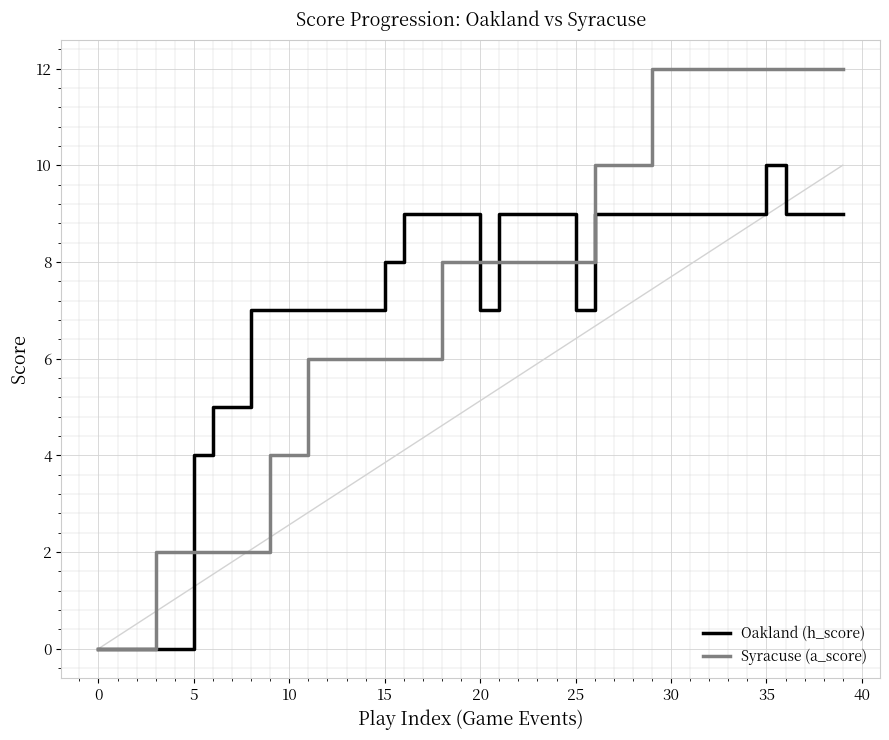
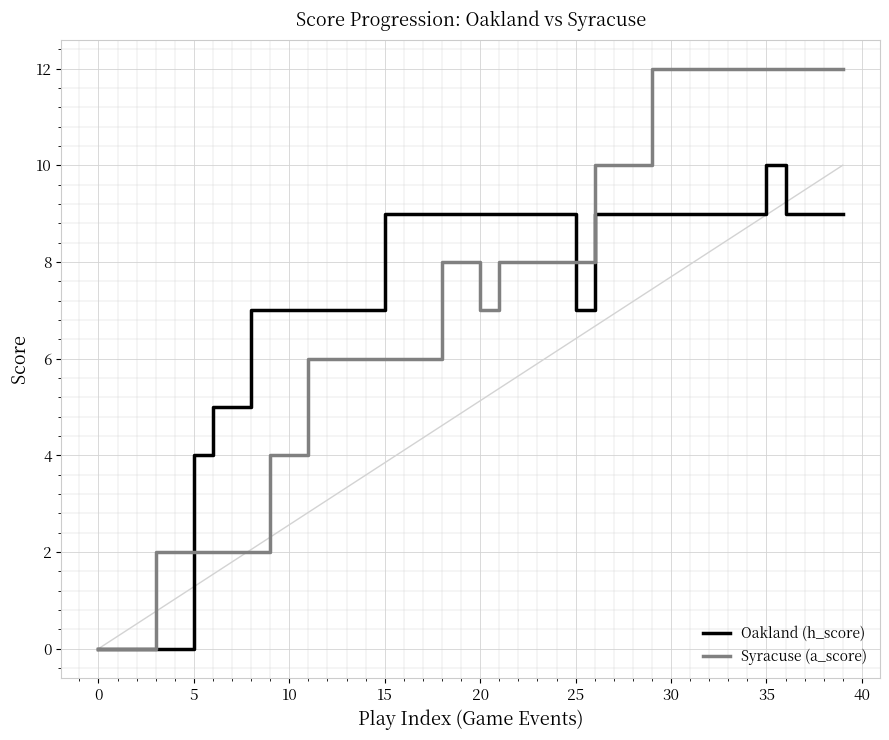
Oakland (h_score), 15: 8 -> 9
Oakland (h_score), 20: 7 -> 9
Syracuse (a_score), 20: 8 -> 7
